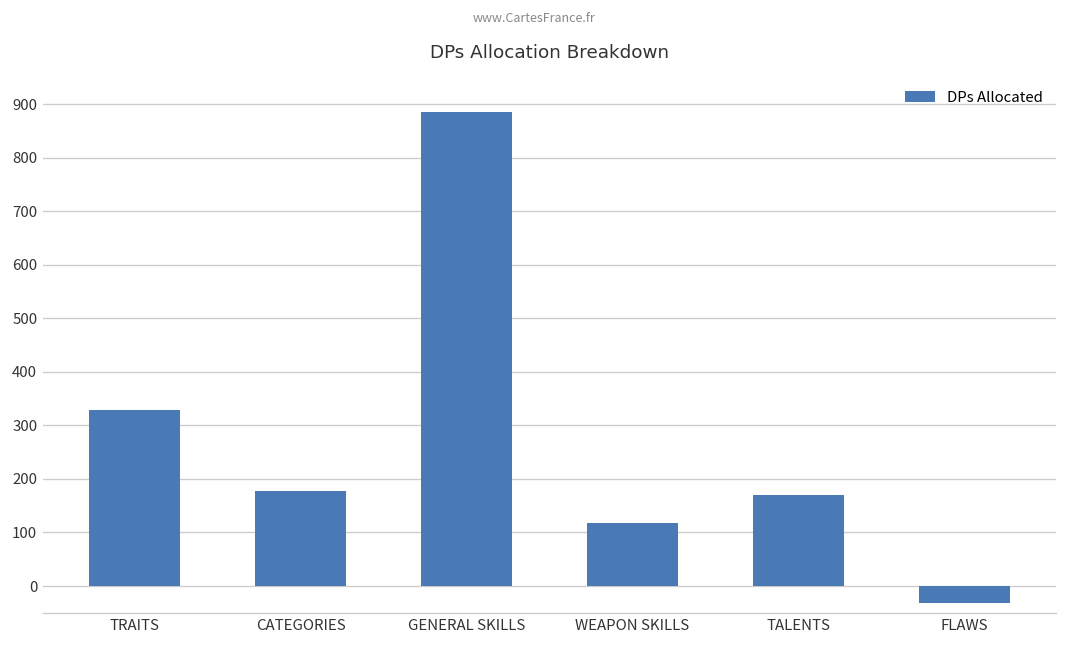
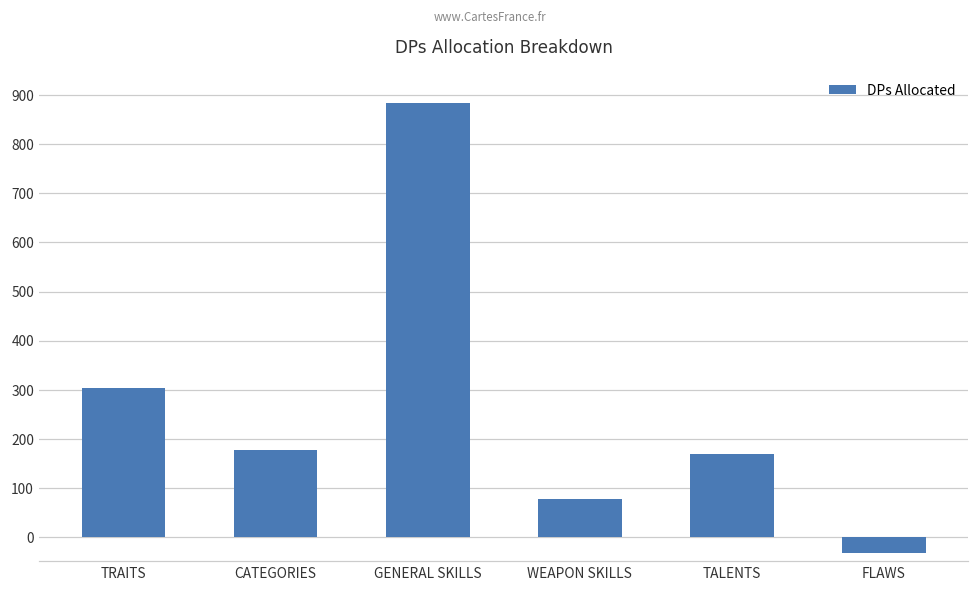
TRAITS: 330 -> 300
WEAPON SKILLS: 120 -> 80
